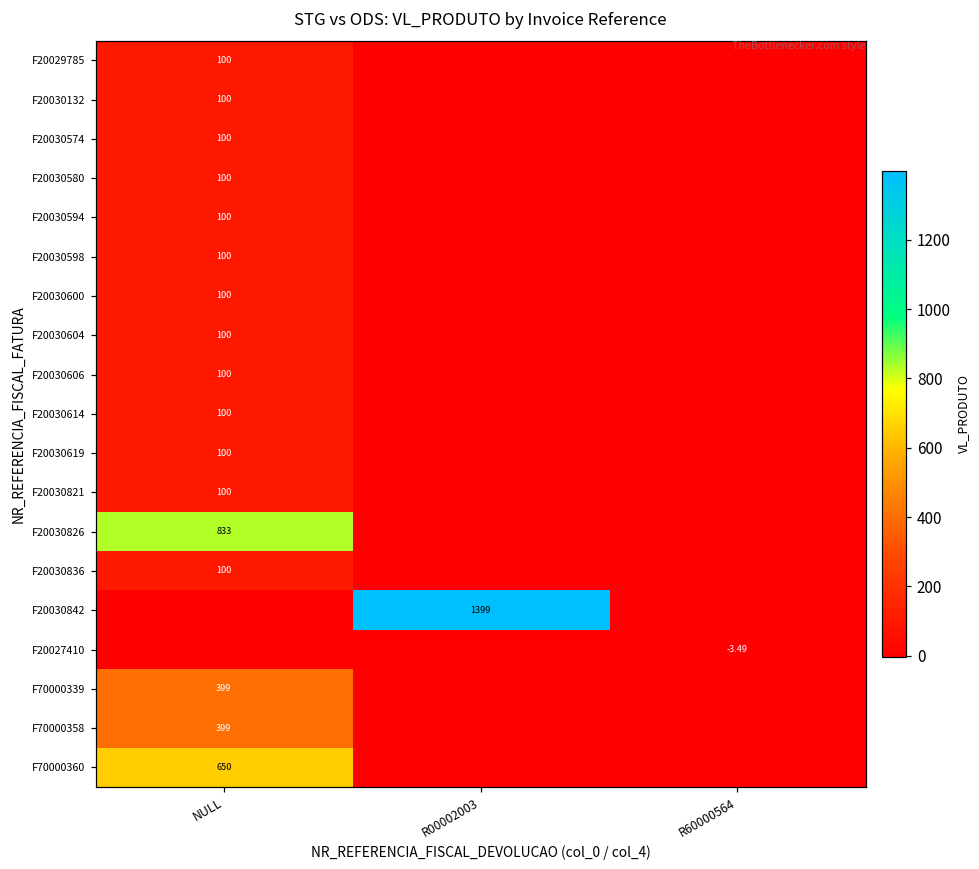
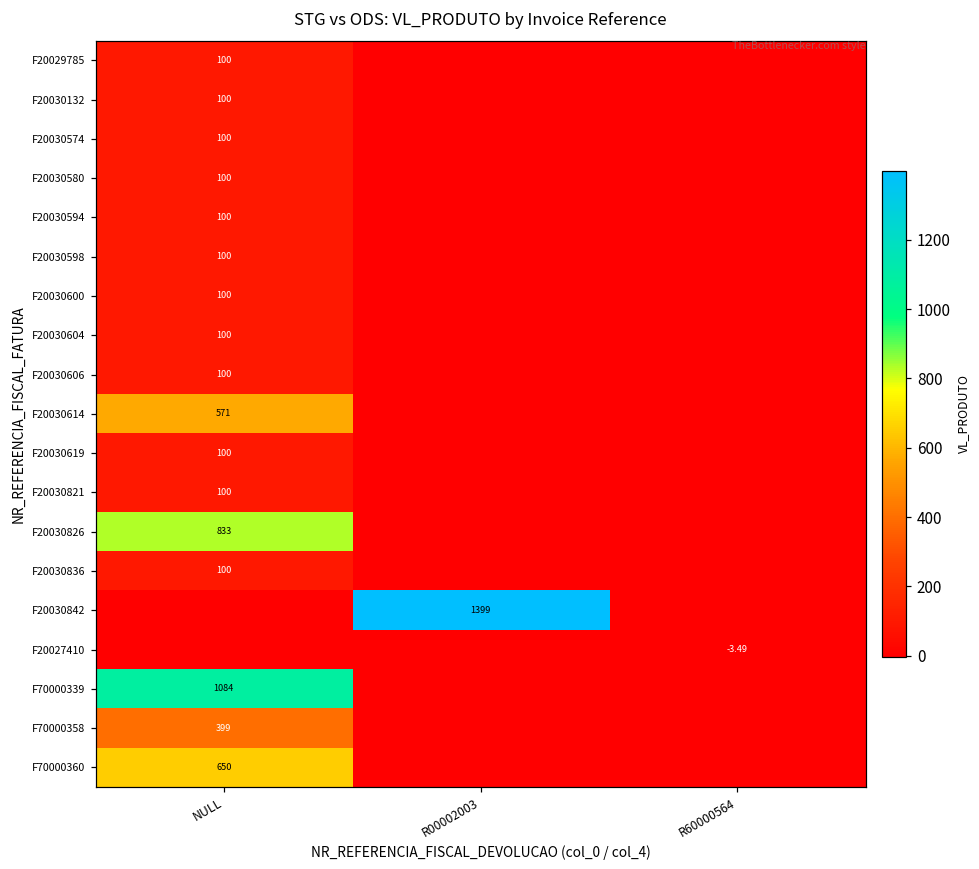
F20030614, NULL: 100 -> 571
F70000339, NULL: 399 -> 1084
